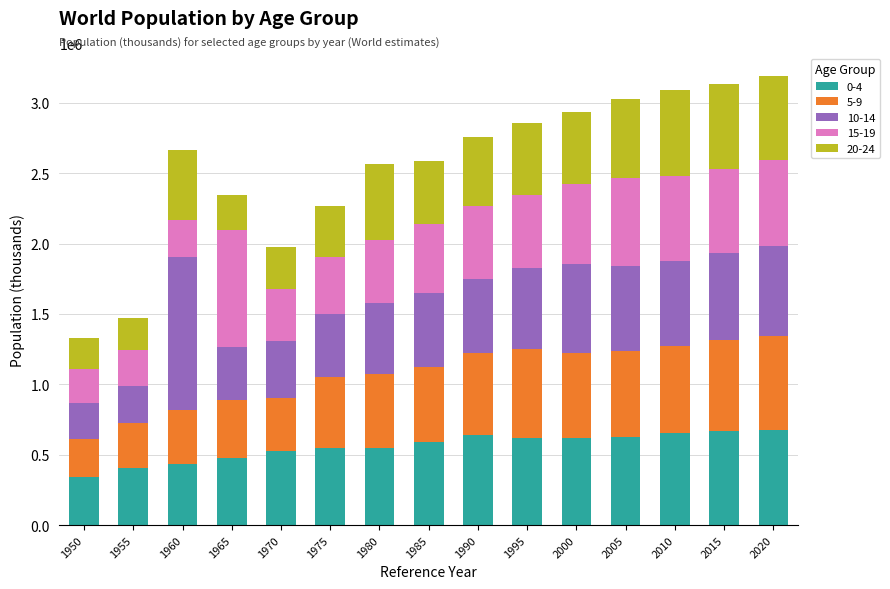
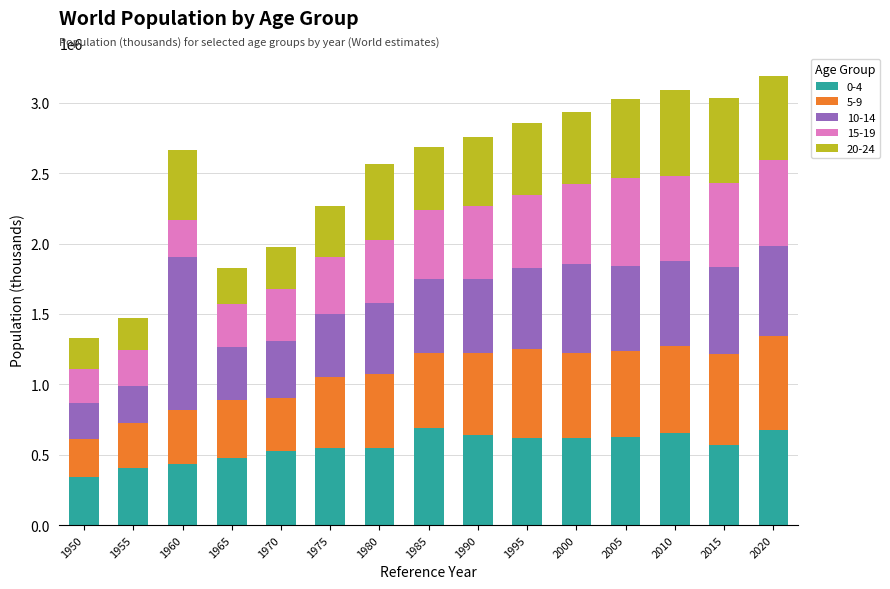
15-19, 1965: 830000 -> 300000
0-4, 1985: 590000 -> 690000
0-4, 2015: 670000 -> 570000
